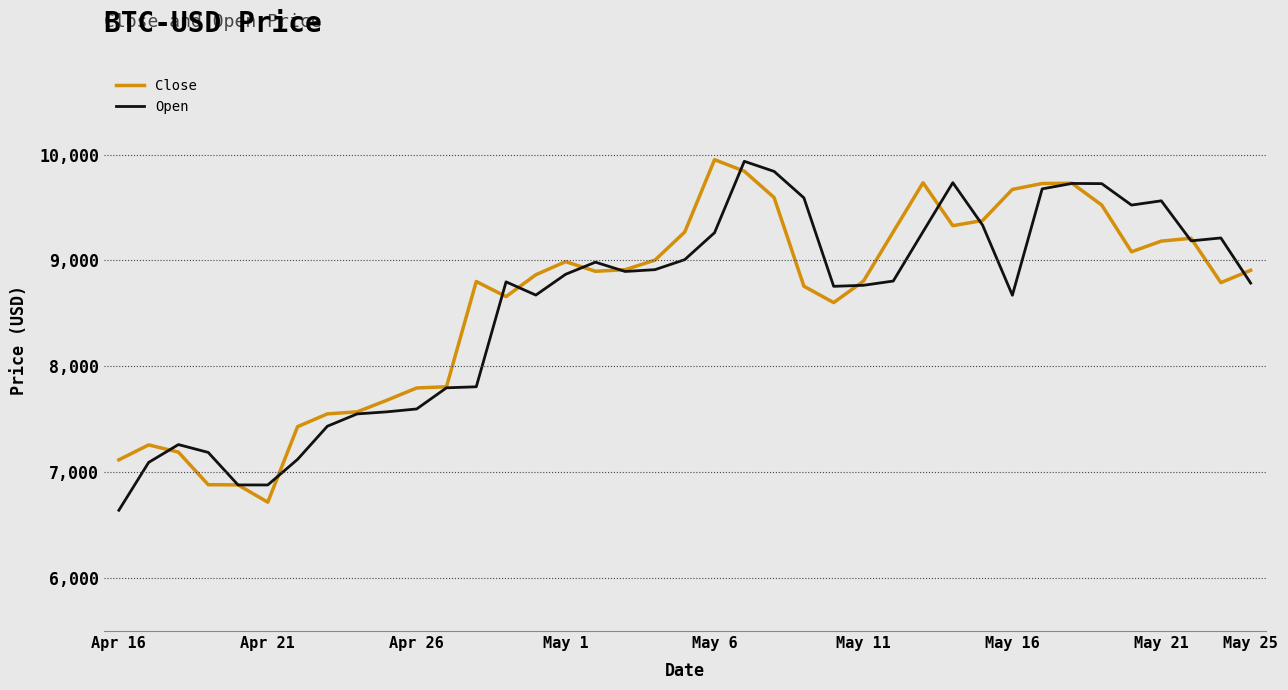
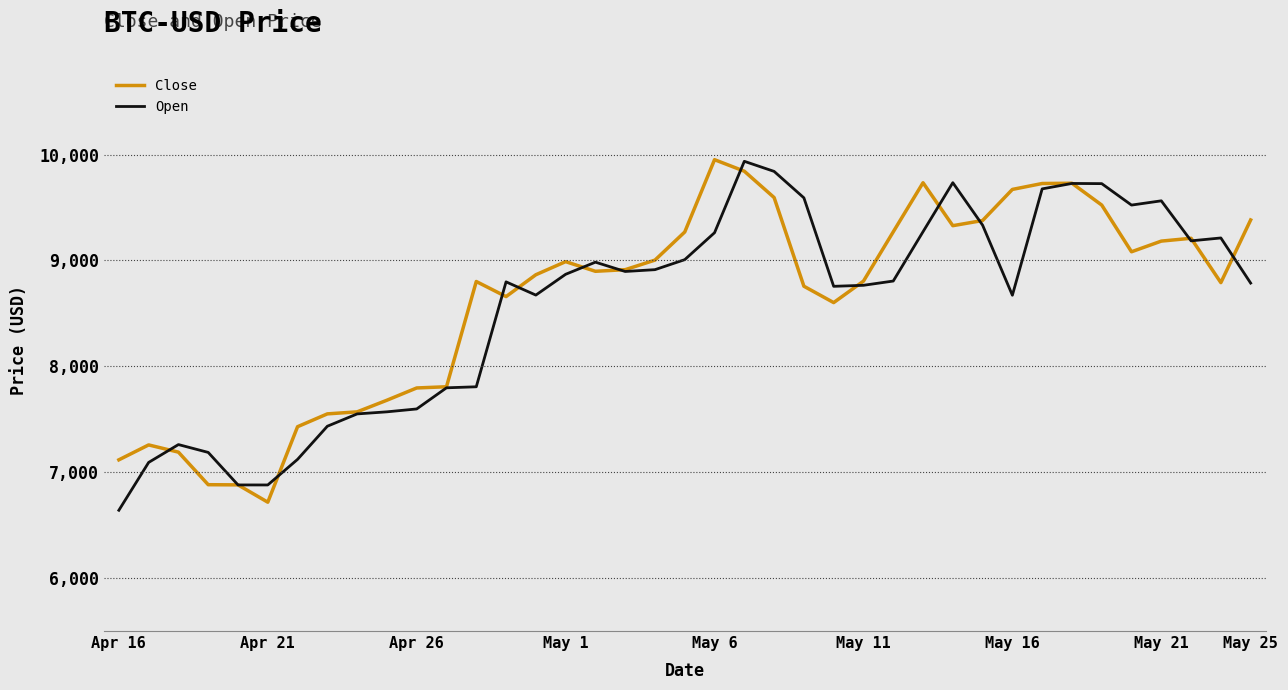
Close, May 25: 8,910 -> 9,380
